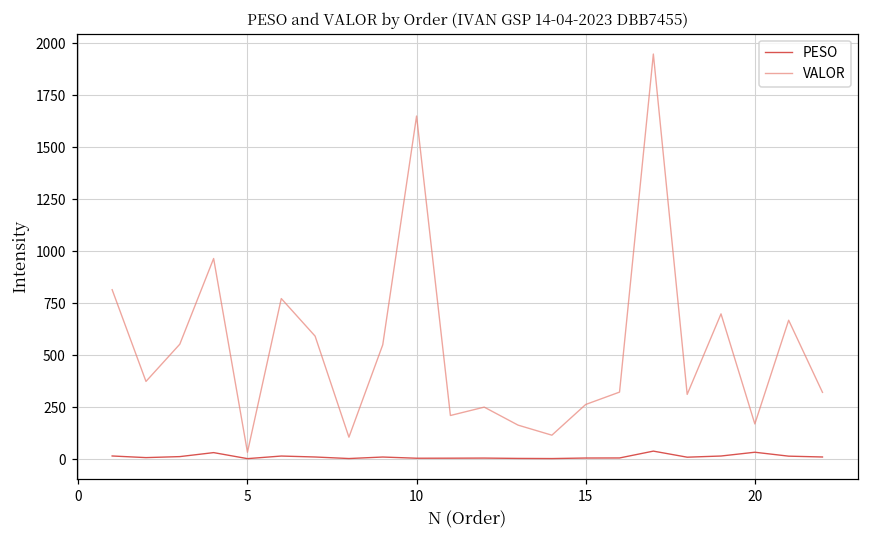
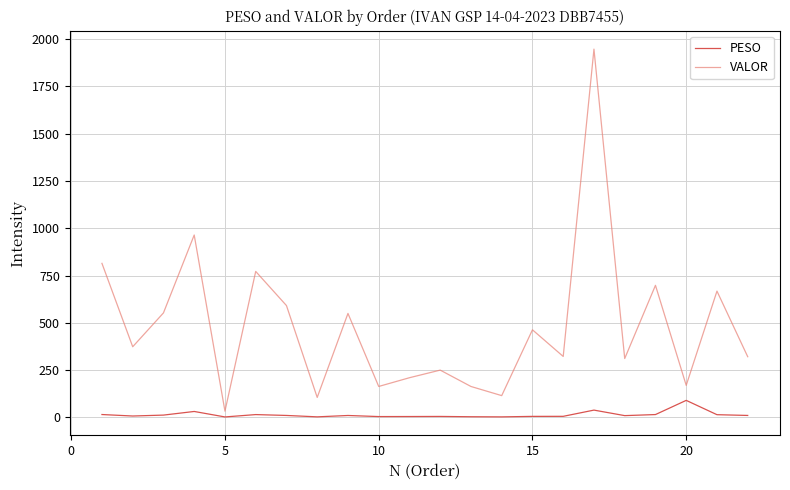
VALOR, 10: 1650 -> 160
VALOR, 15: 260 -> 460
PESO, 20: 30 -> 90
